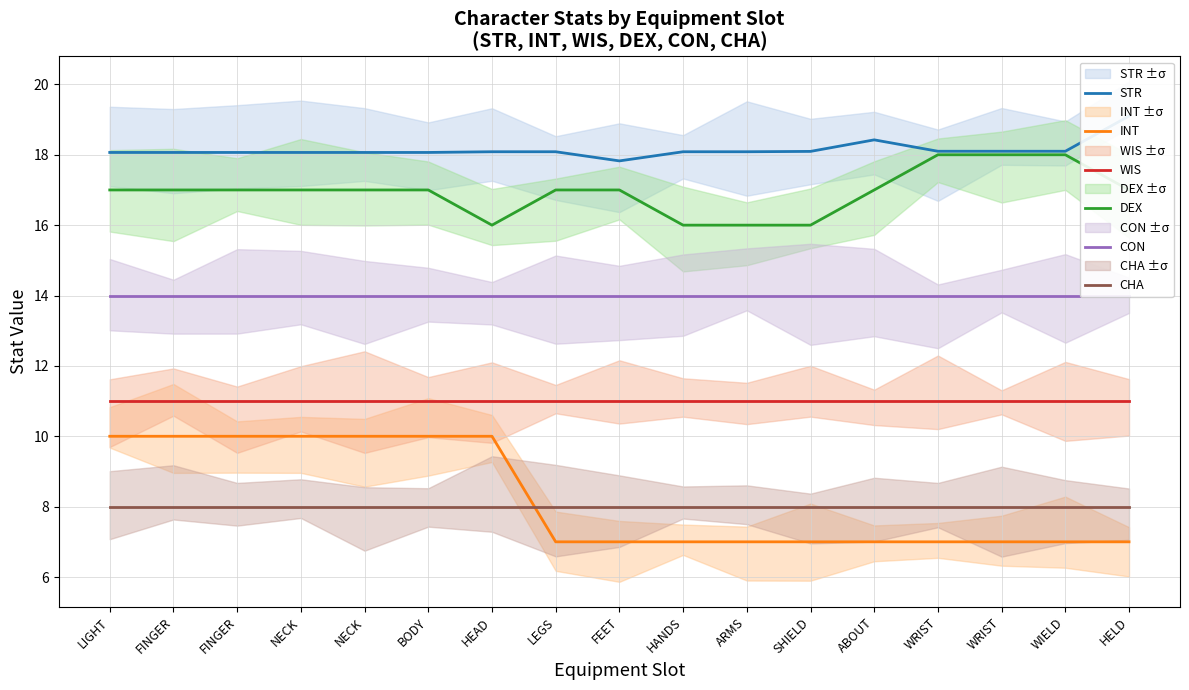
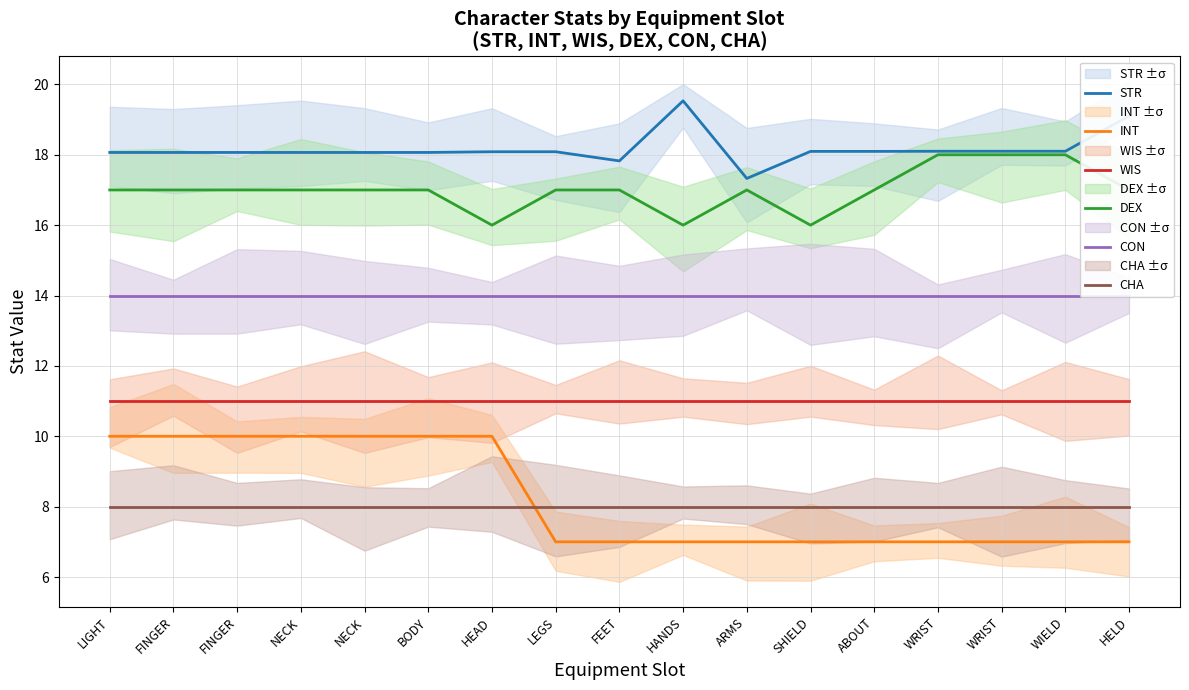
STR, HANDS: 18.1 -> 19.5
STR, ARMS: 18.1 -> 17.3
DEX, ARMS: 16 -> 17
STR, ABOUT: 18.4 -> 18.1
